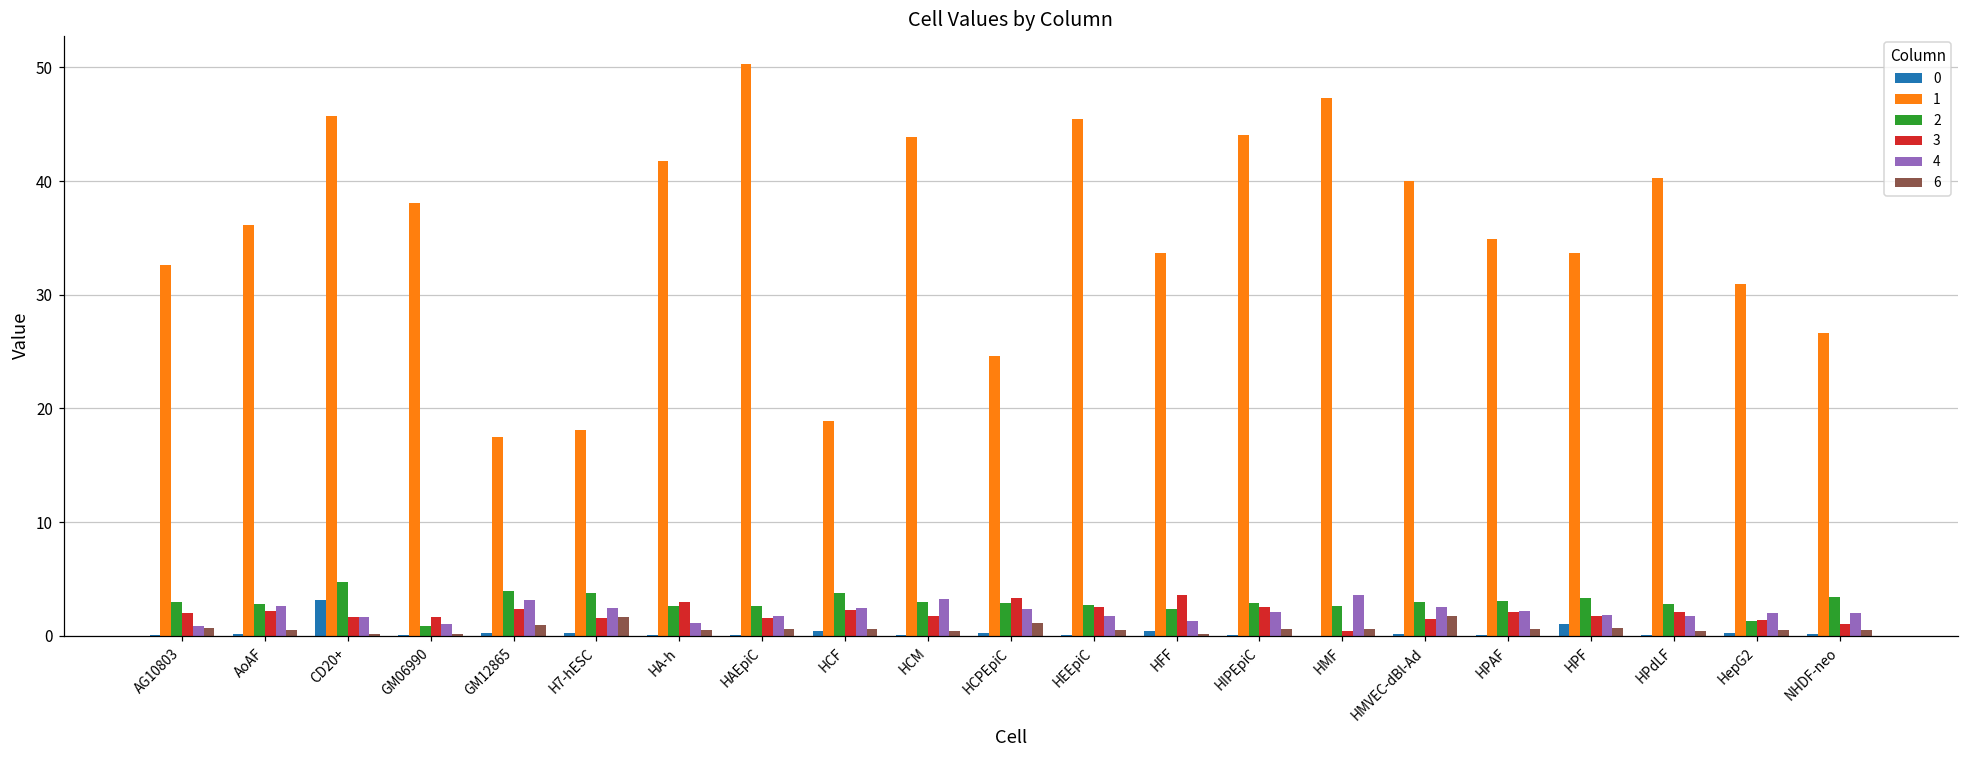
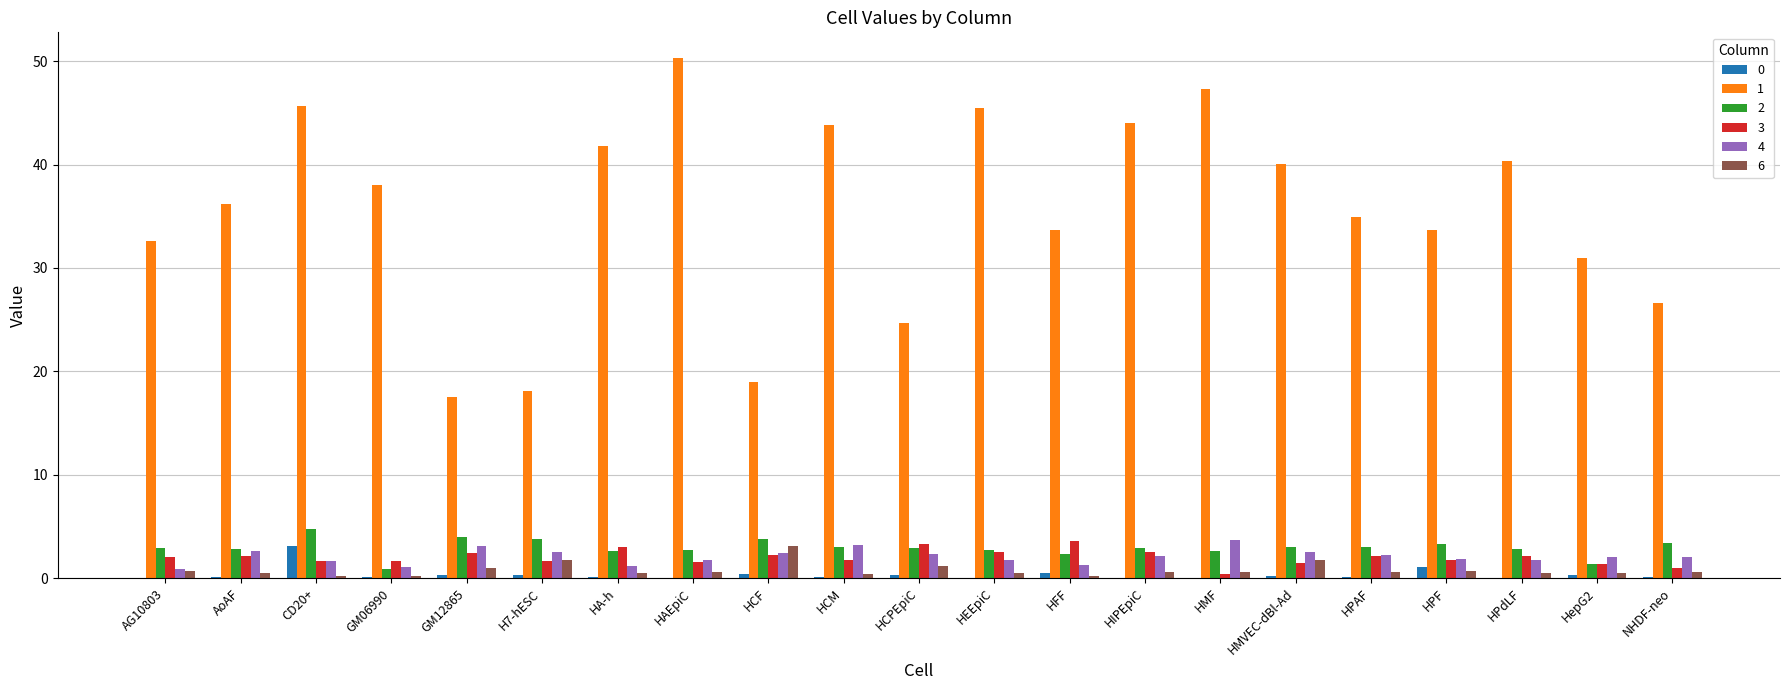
6, HCF: 0.6 -> 3.1
